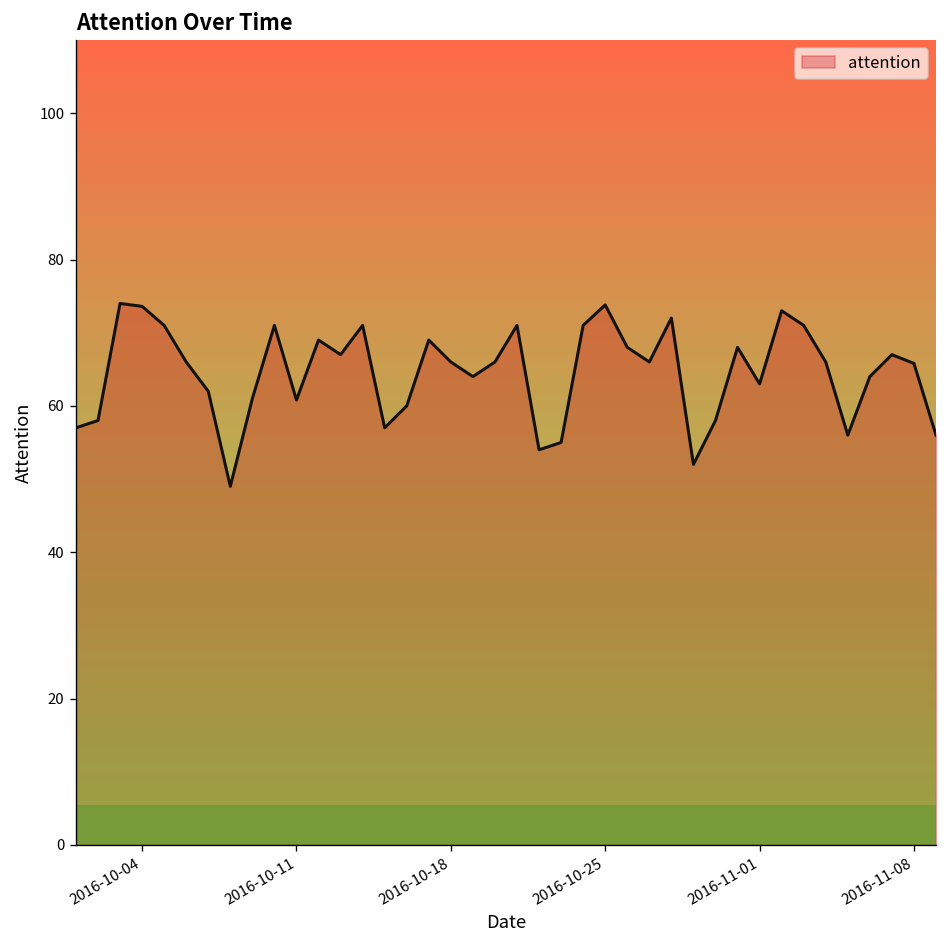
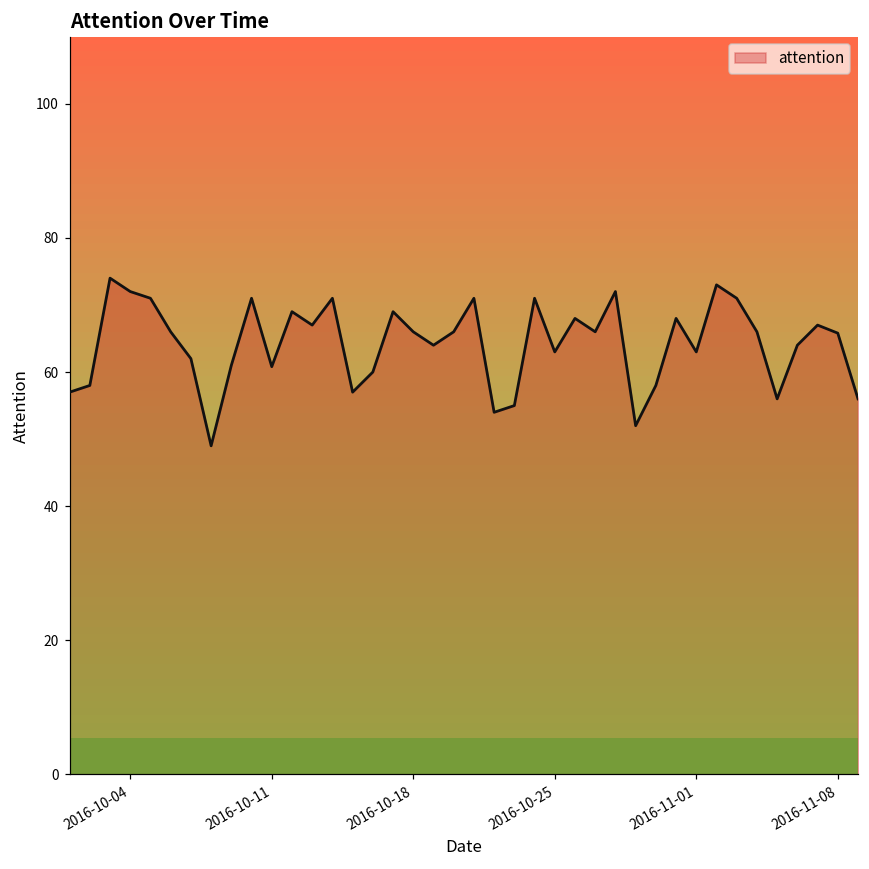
2016-10-04: 74 -> 72
2016-10-25: 74 -> 63
